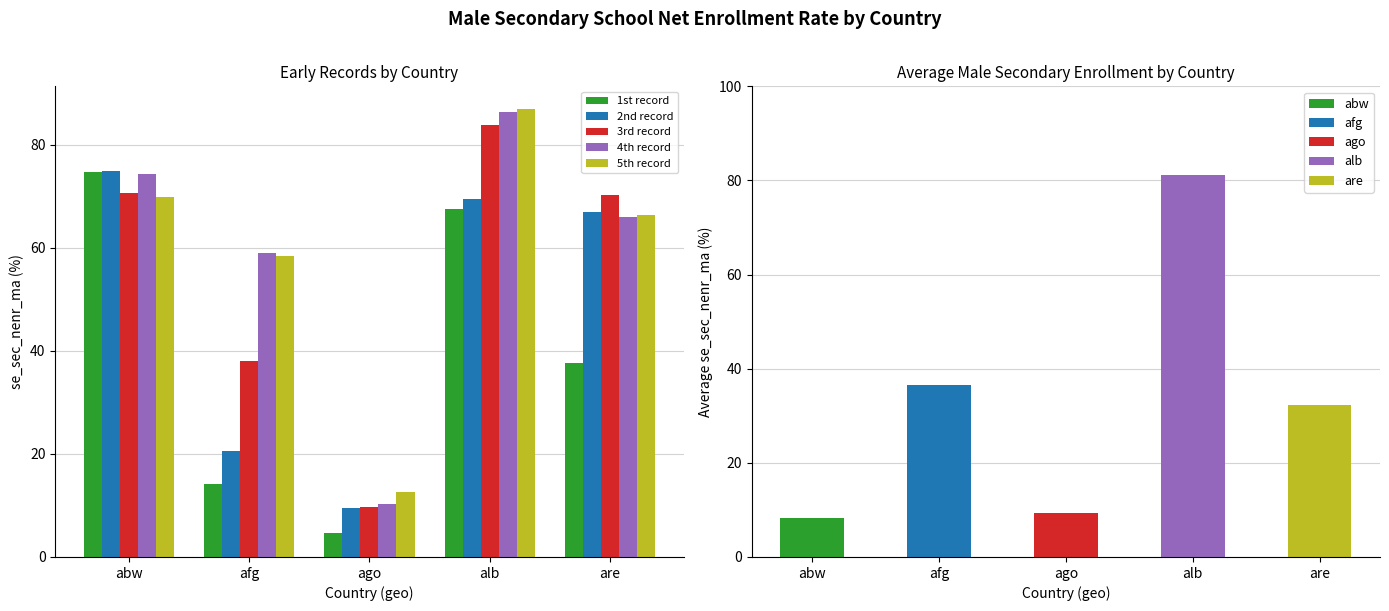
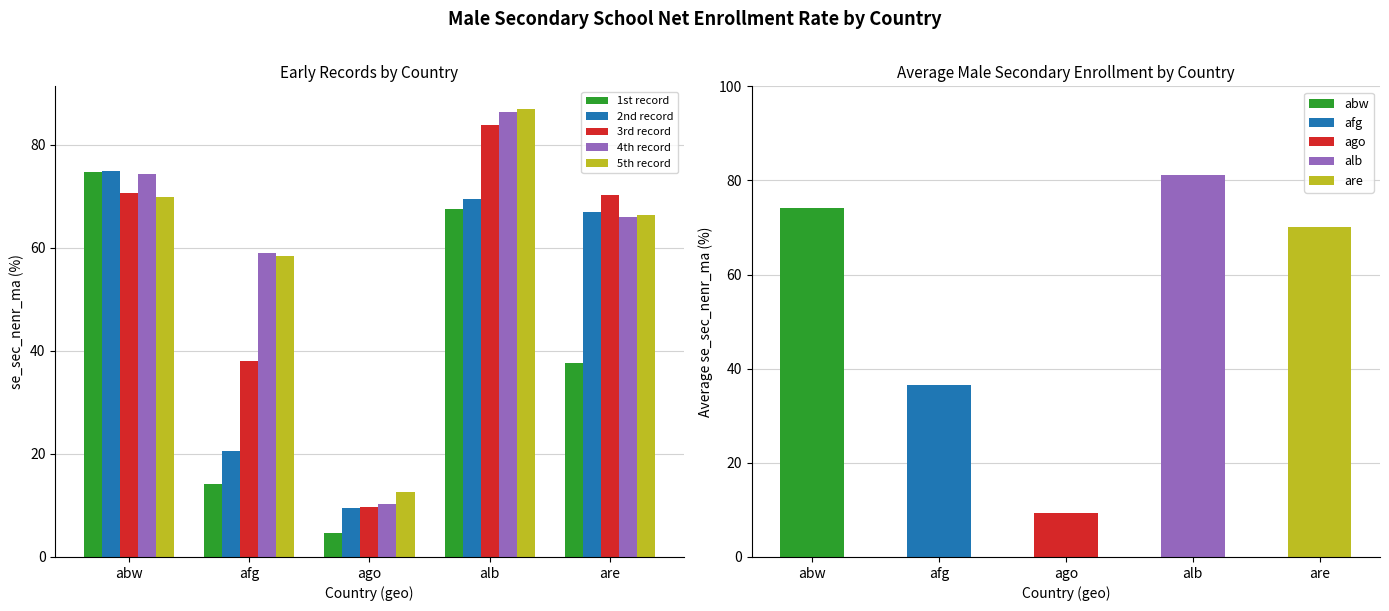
Average Male Secondary Enrollment by Country, abw: 8 -> 74
Average Male Secondary Enrollment by Country, are: 32 -> 70
